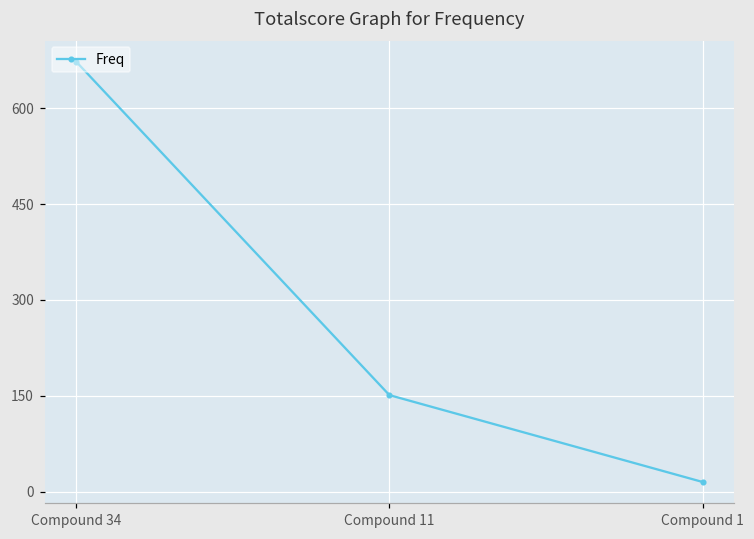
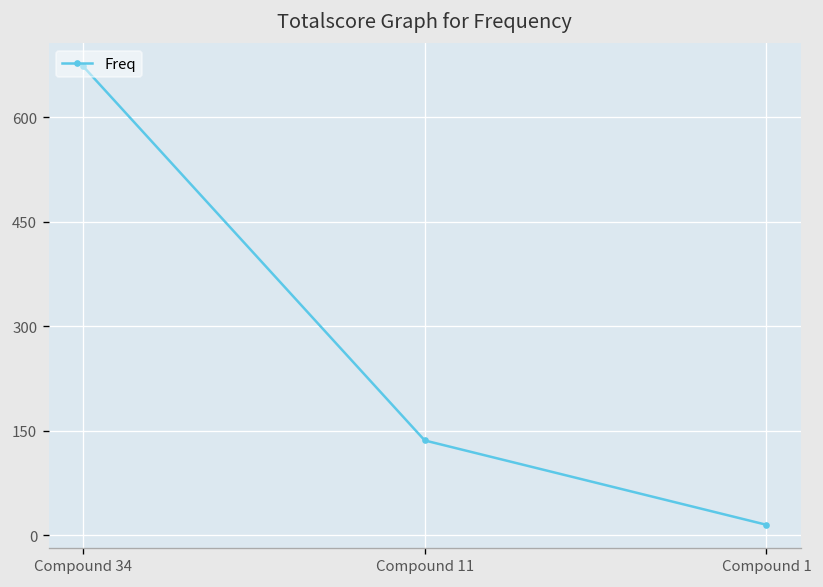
Compound 11: 150 -> 140
